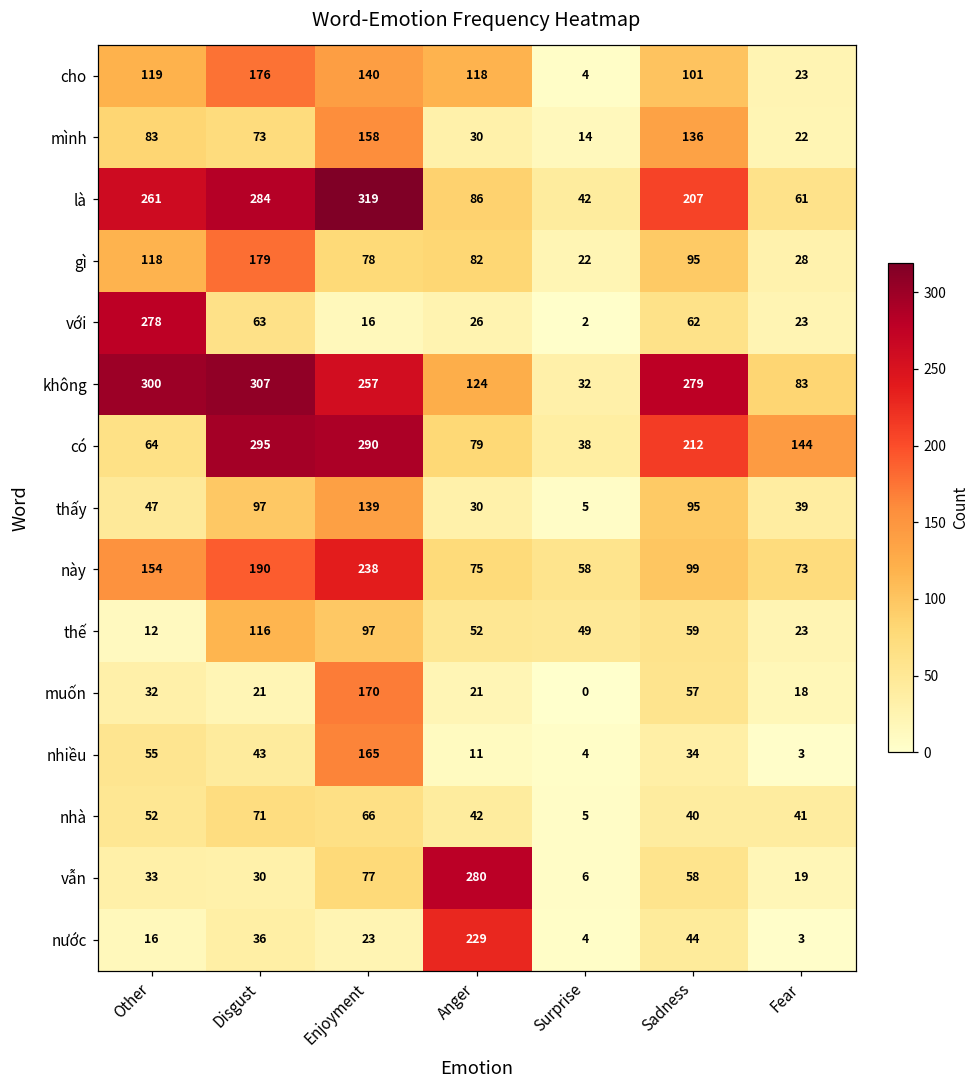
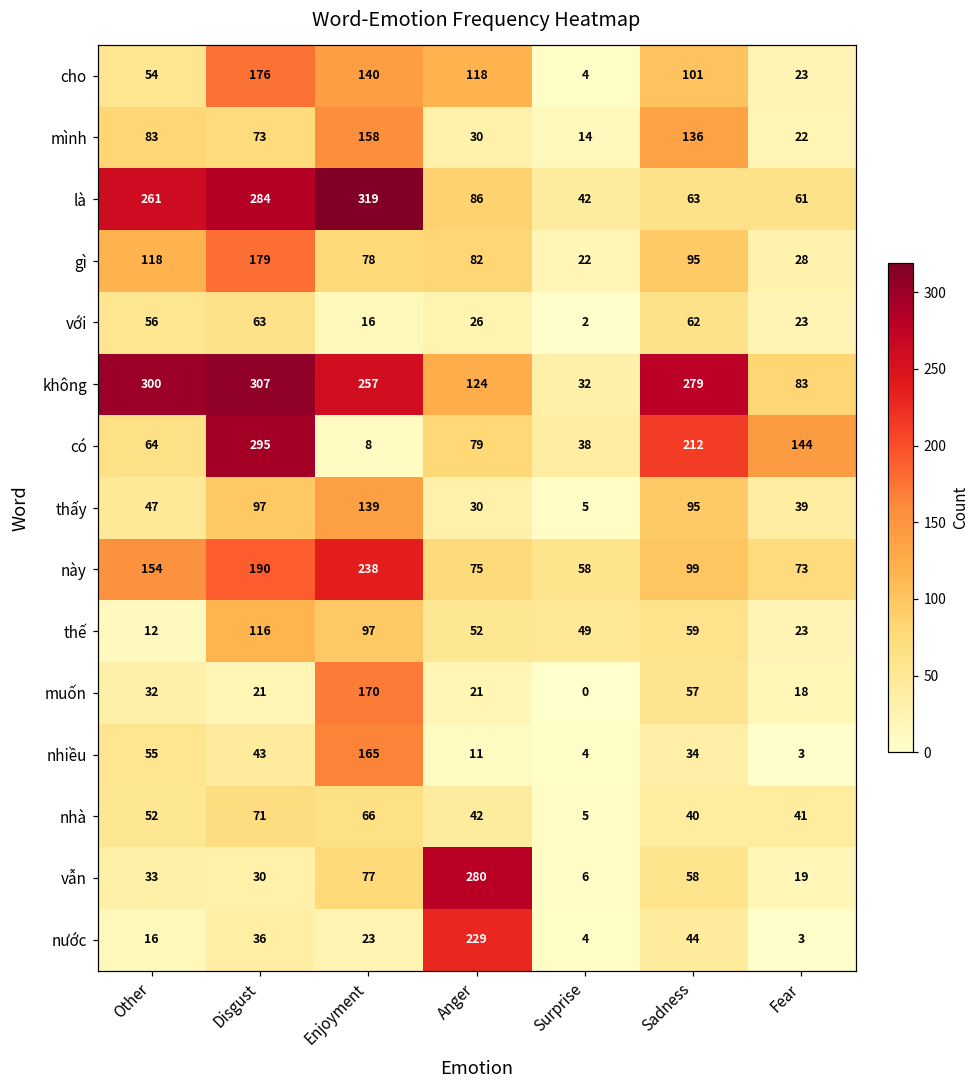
cho, Other: 119 -> 54
là, Sadness: 207 -> 63
với, Other: 278 -> 56
có, Enjoyment: 290 -> 8
